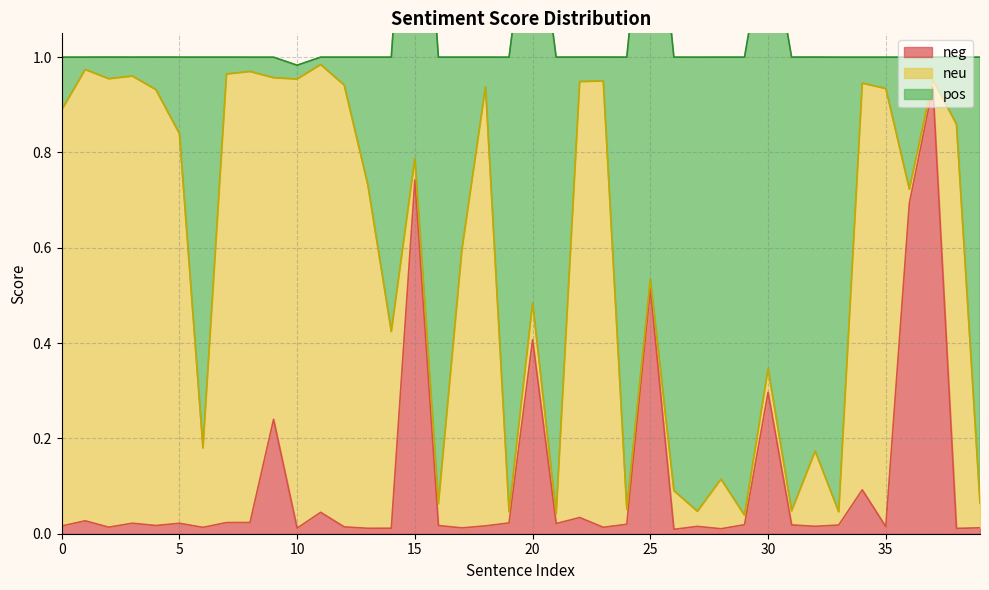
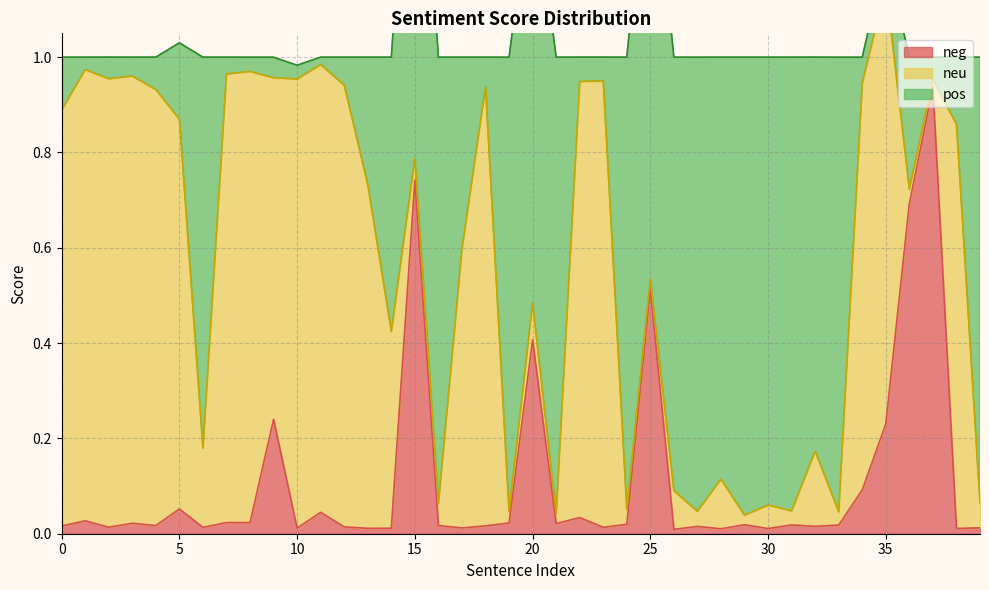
neg, 5: 0.02 -> 0.05
neg, 30: 0.30 -> 0.01
neg, 35: 0.01 -> 0.23
